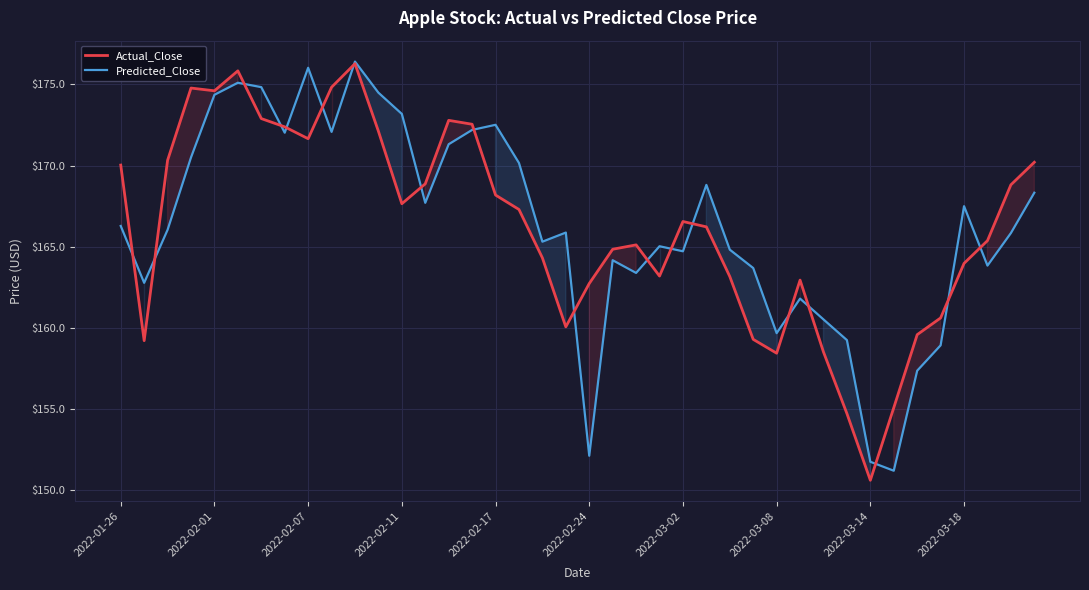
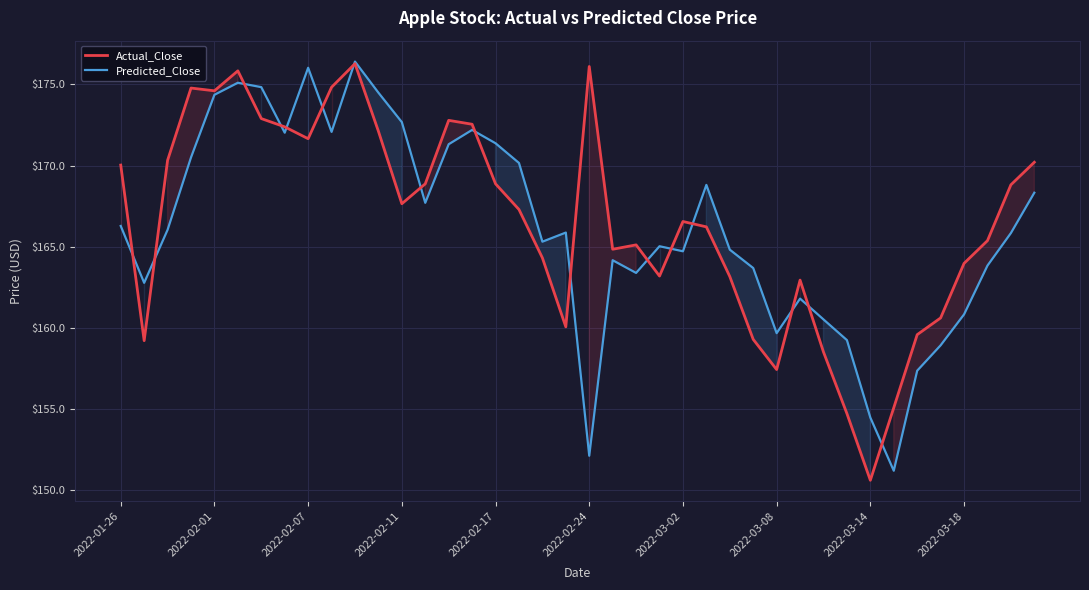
Predicted_Close, 2022-02-11: $173.2 -> $172.7
Actual_Close, 2022-02-17: $168.2 -> $168.9
Predicted_Close, 2022-02-17: $172.5 -> $171.4
Actual_Close, 2022-02-24: $162.7 -> $176.1
Actual_Close, 2022-03-08: $158.4 -> $157.4
Predicted_Close, 2022-03-14: $151.8 -> $154.5
Predicted_Close, 2022-03-18: $167.5 -> $160.8
